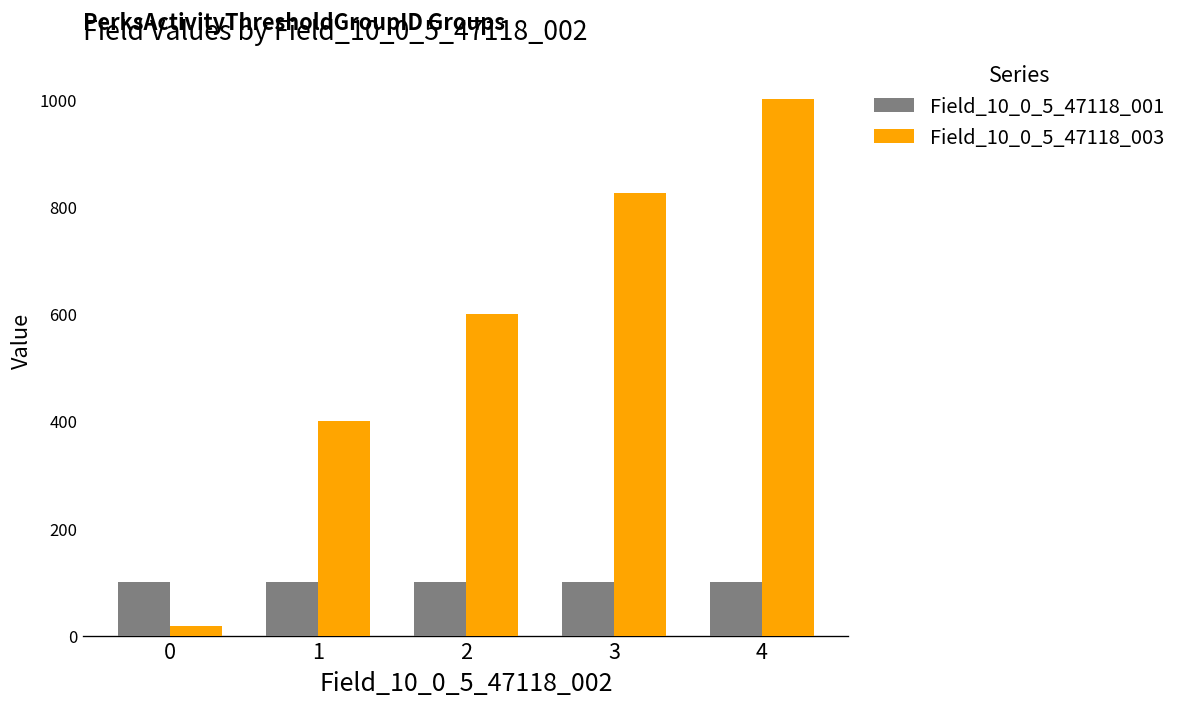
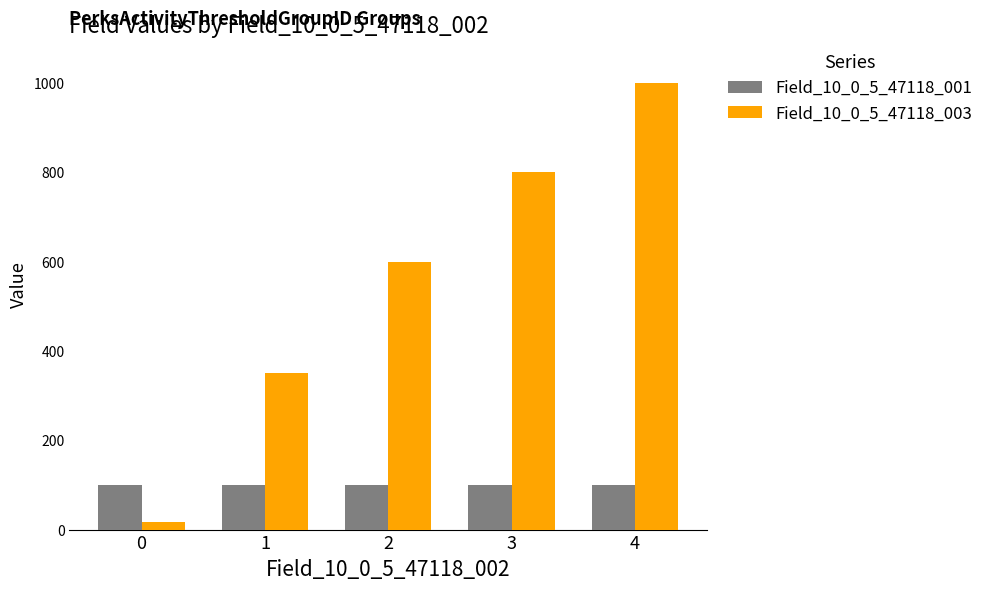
Field_10_0_5_47118_003, 1: 400 -> 350
Field_10_0_5_47118_003, 3: 830 -> 800
